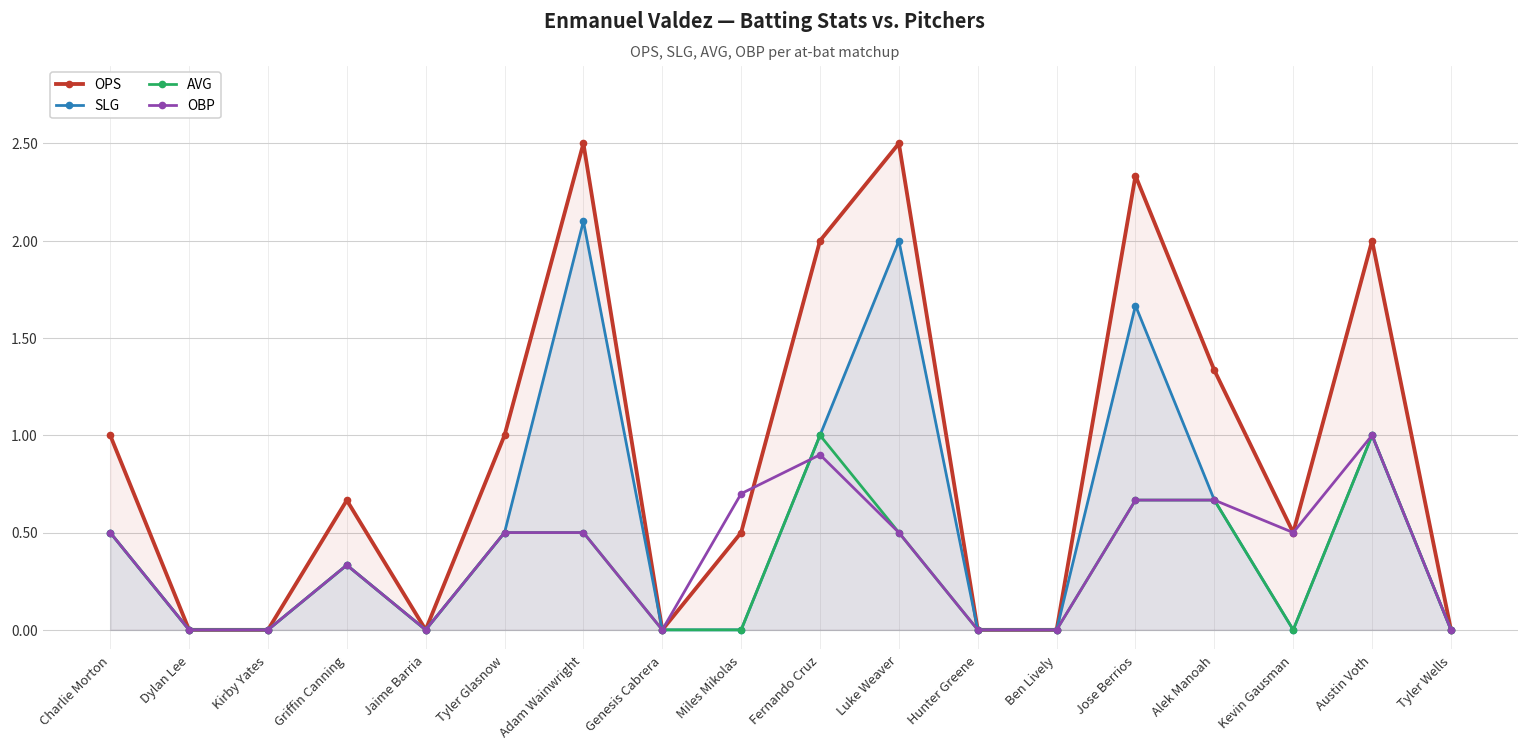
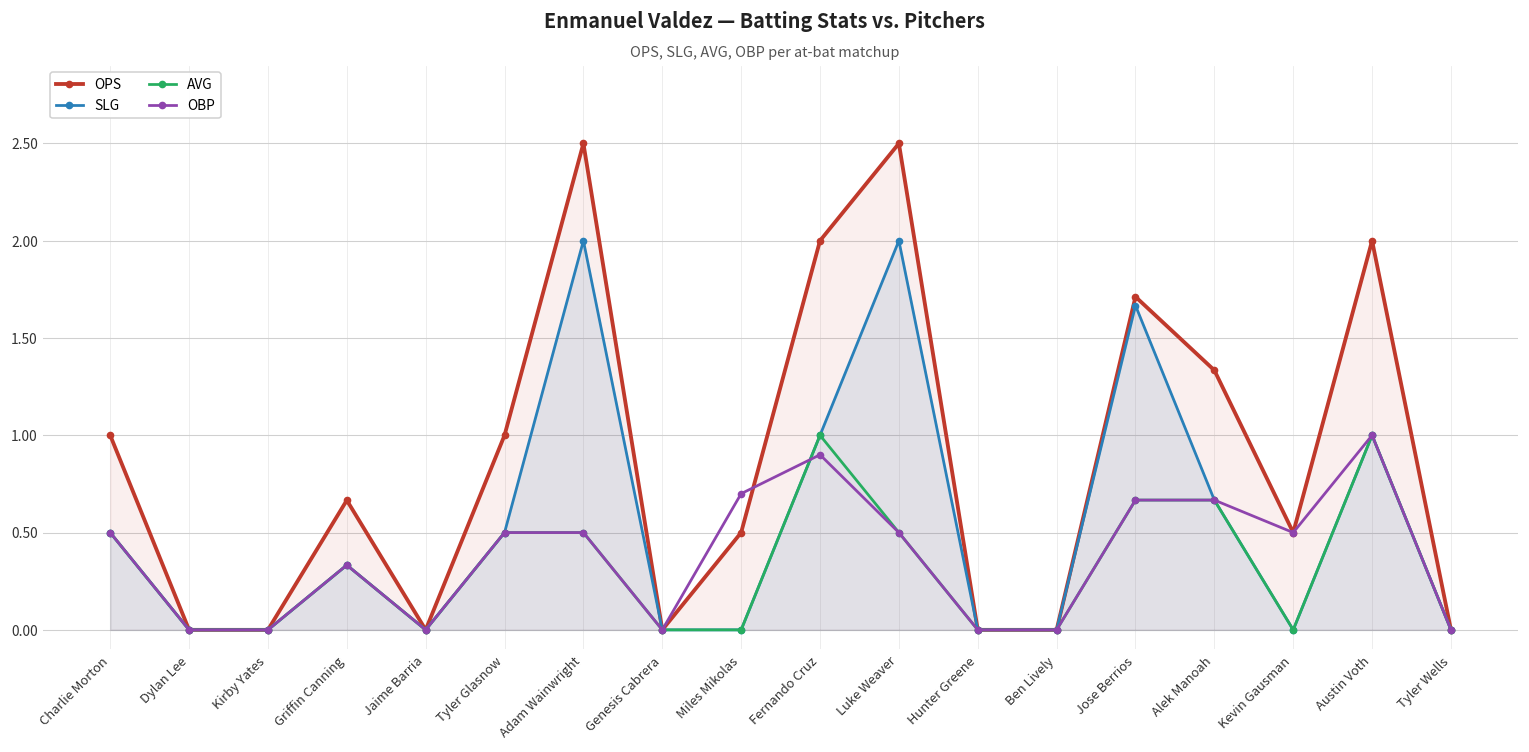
SLG, Adam Wainwright: 2.1 -> 2.0
OPS, Jose Berrios: 2.33 -> 1.71
